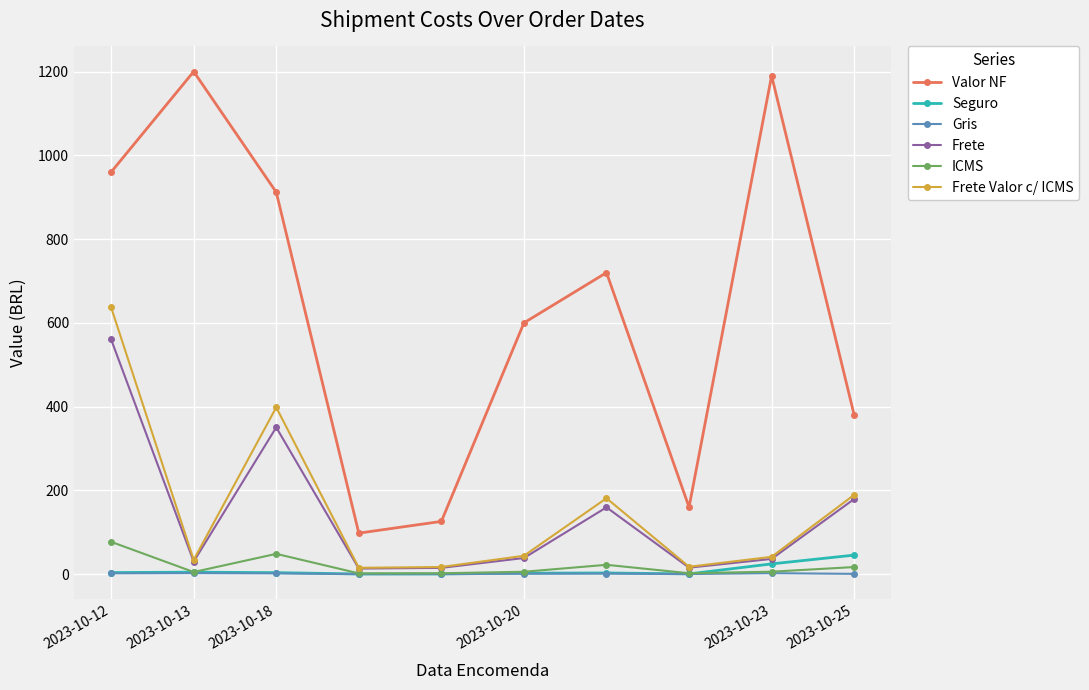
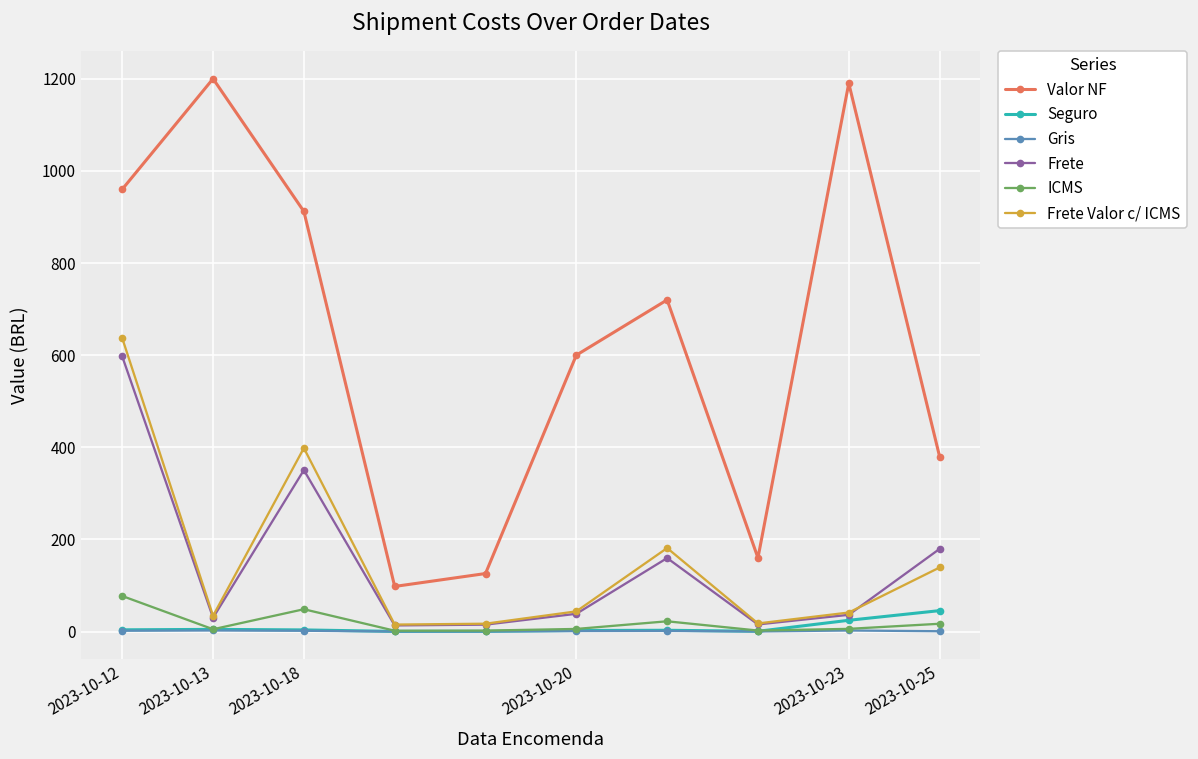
Frete, 2023-10-12: 560 -> 600
Frete Valor c/ ICMS, 2023-10-25: 190 -> 140
